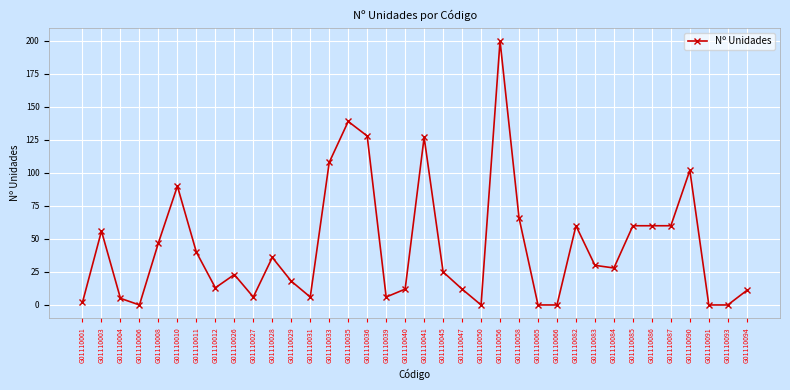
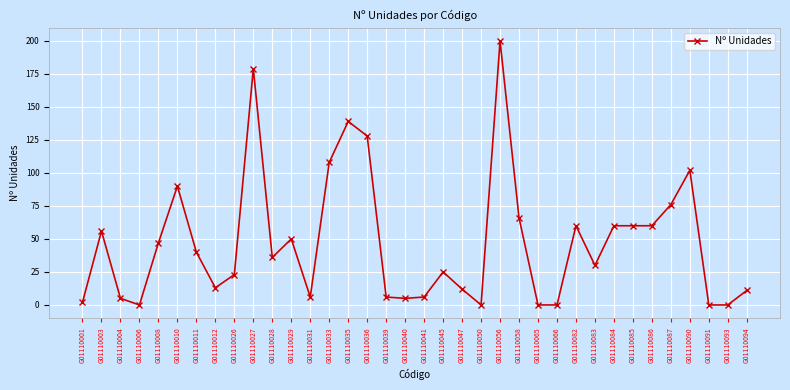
G01110027: 6 -> 179
G01110029: 18 -> 50
G01110040: 12 -> 5
G01110041: 127 -> 6
G01110084: 28 -> 60
G01110087: 60 -> 76
